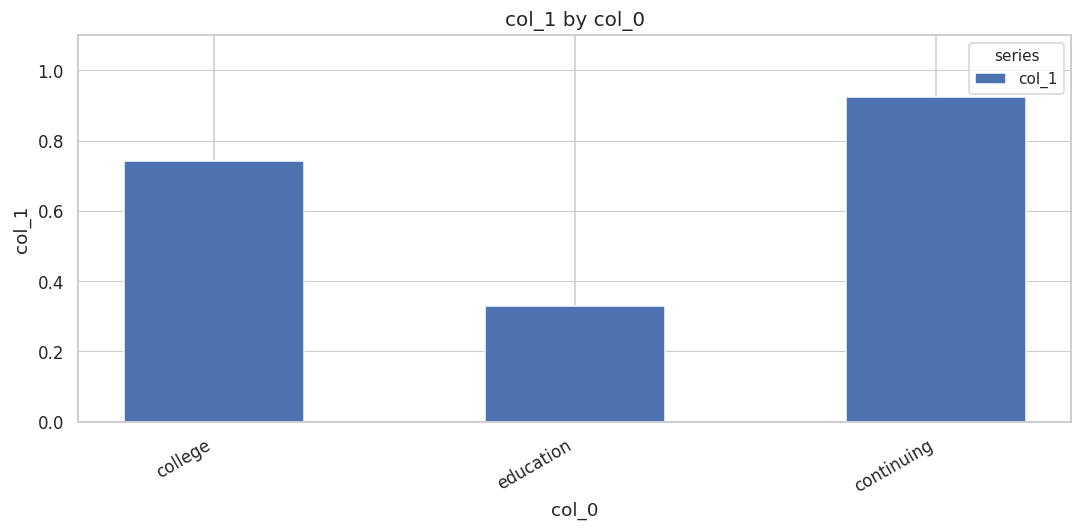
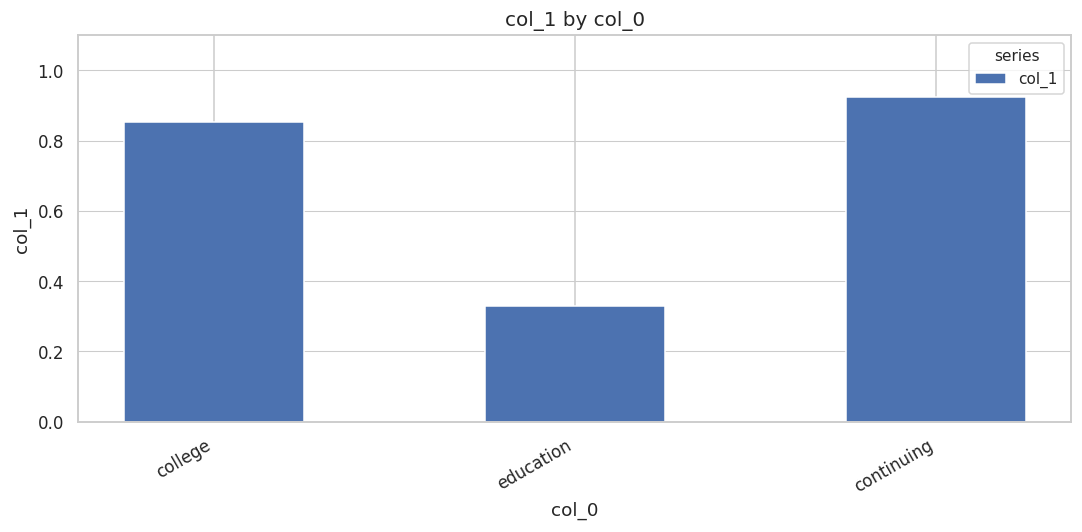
college: 0.74 -> 0.85
